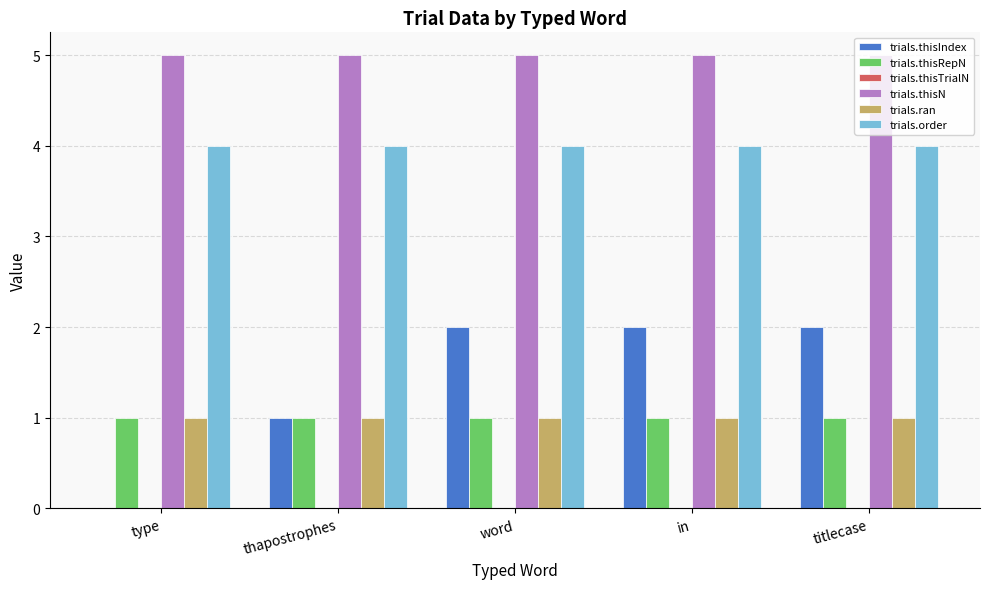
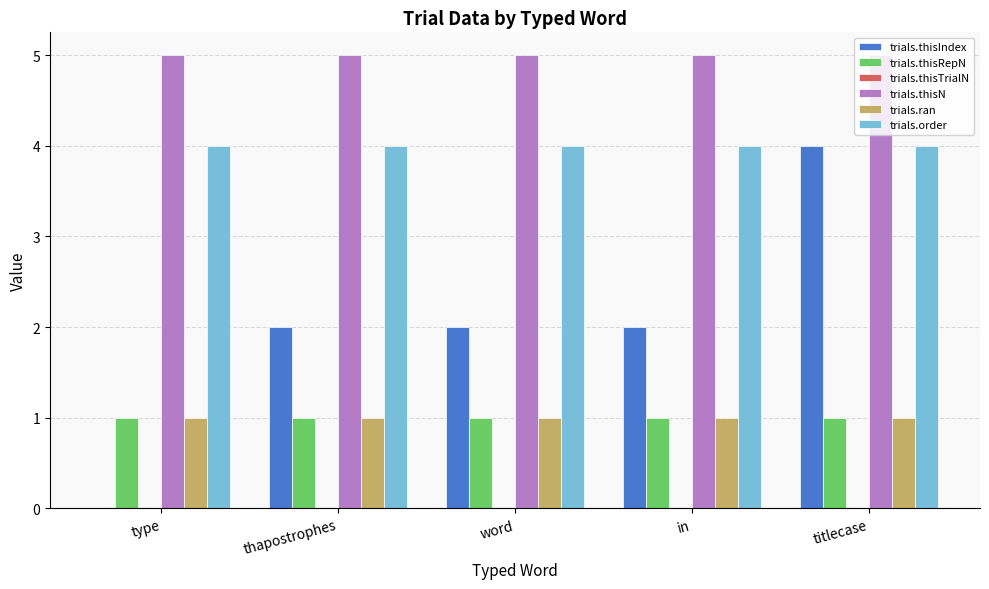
trials.thisIndex, thapostrophes: 1 -> 2
trials.thisIndex, titlecase: 2 -> 4
